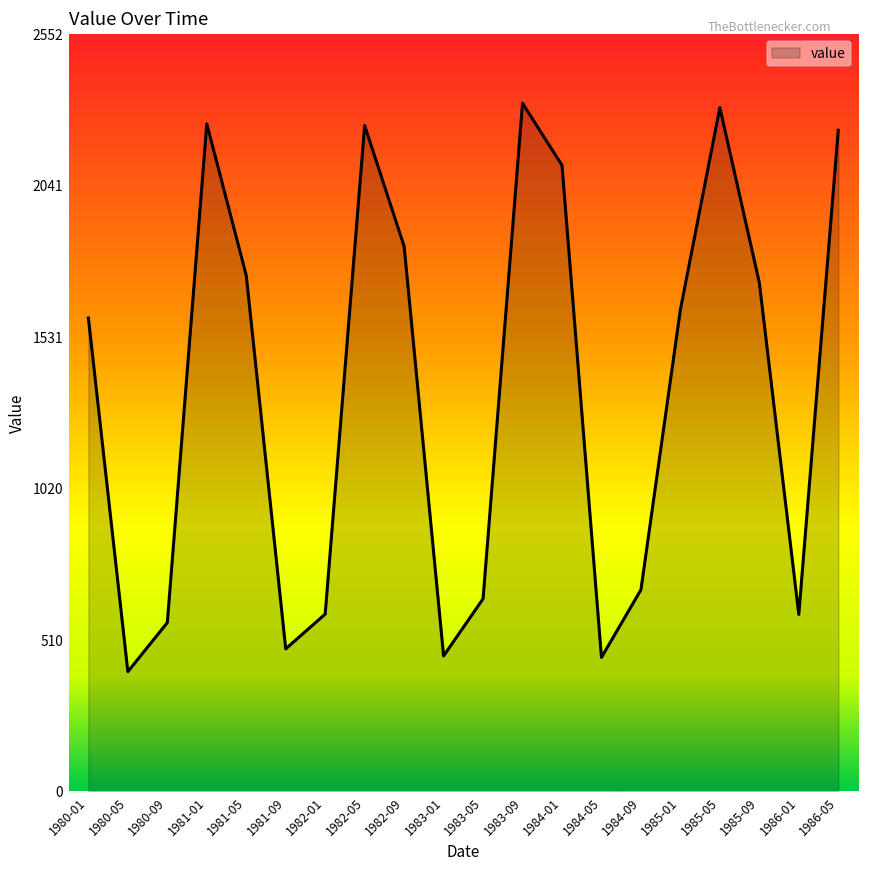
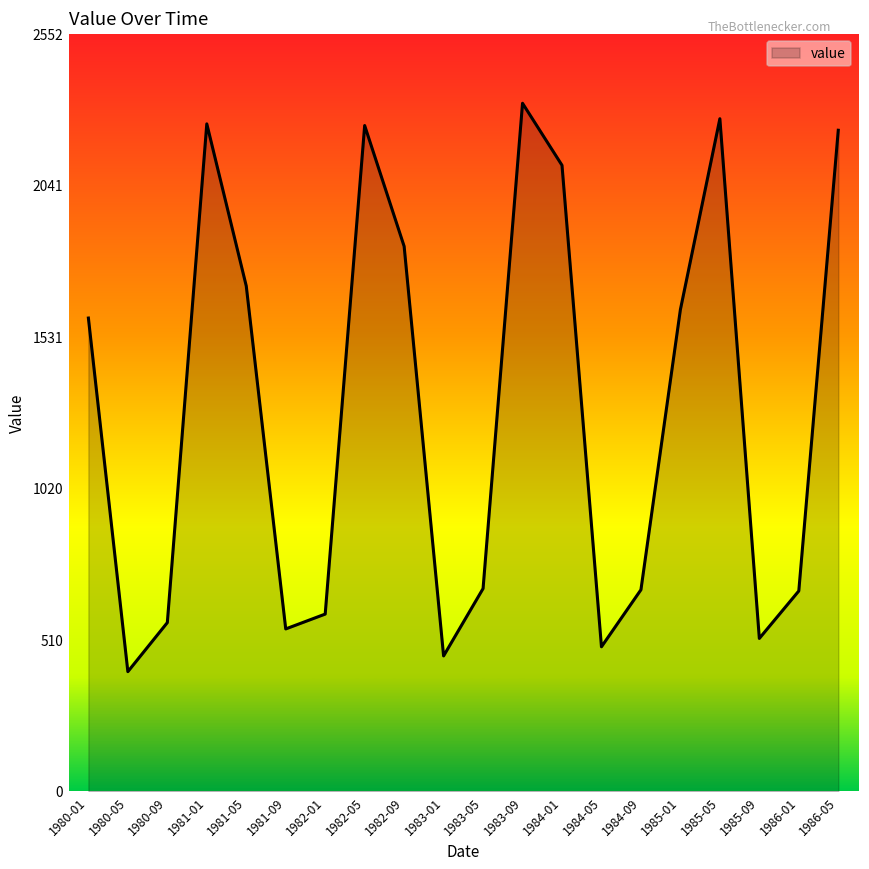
1981-05: 1740 -> 1700
1981-09: 480 -> 550
1983-05: 650 -> 680
1984-05: 450 -> 490
1985-05: 2310 -> 2270
1985-09: 1720 -> 520
1986-01: 600 -> 680
